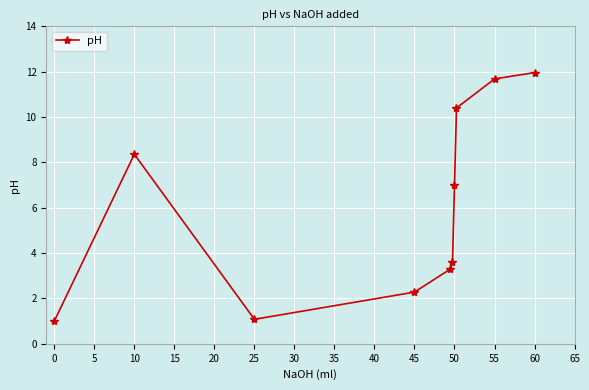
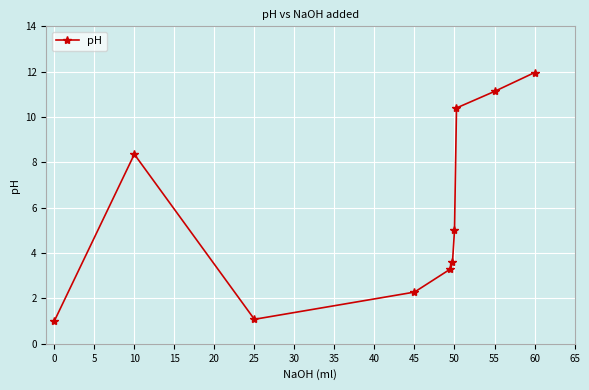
50: 7 -> 5
55: 11.7 -> 11.1
